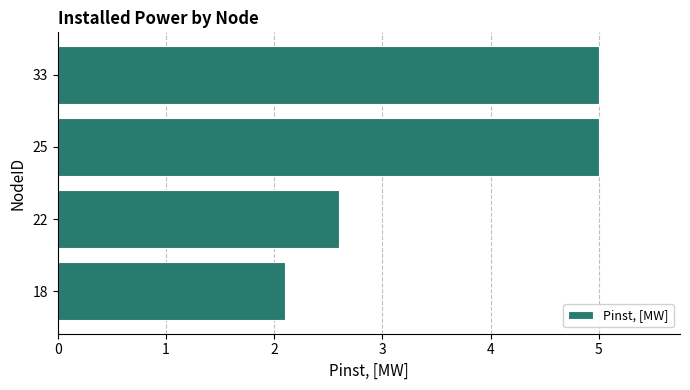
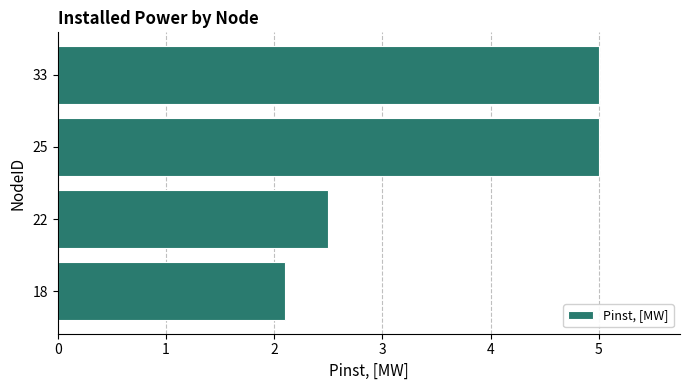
22: 2.6 -> 2.5
